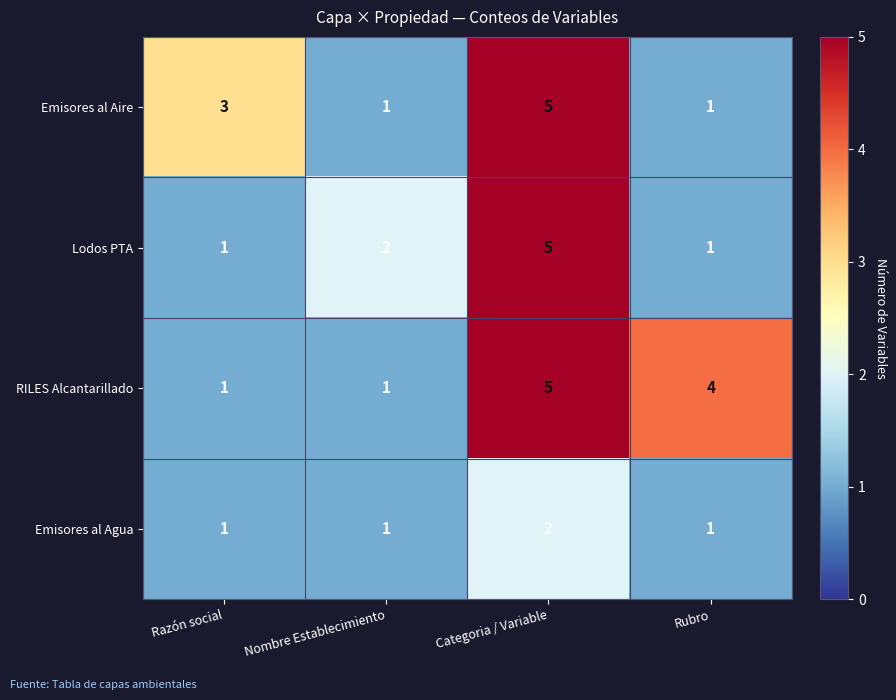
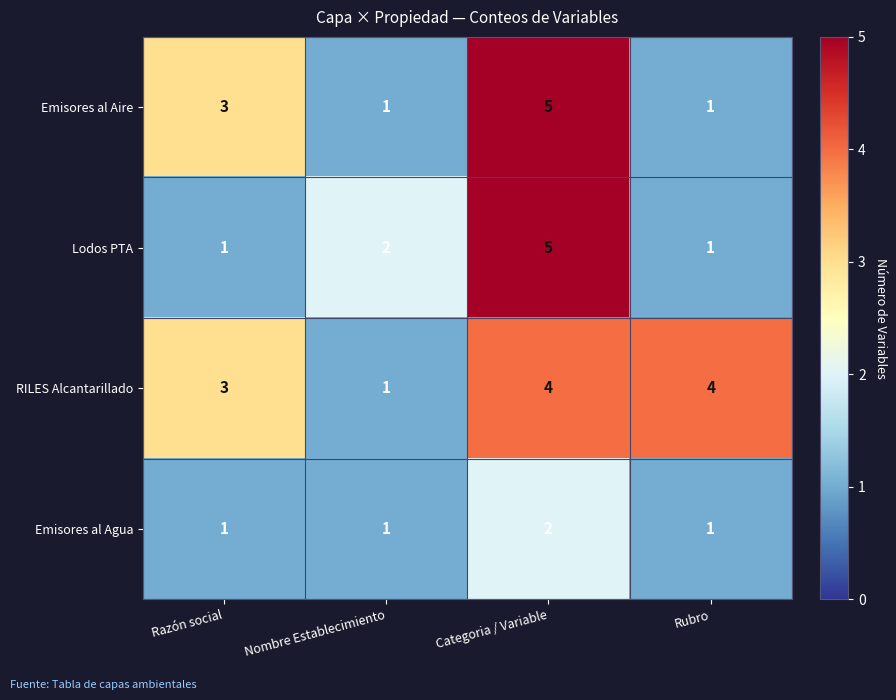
RILES Alcantarillado, Razón social: 1 -> 3
RILES Alcantarillado, Categoria / Variable: 5 -> 4
